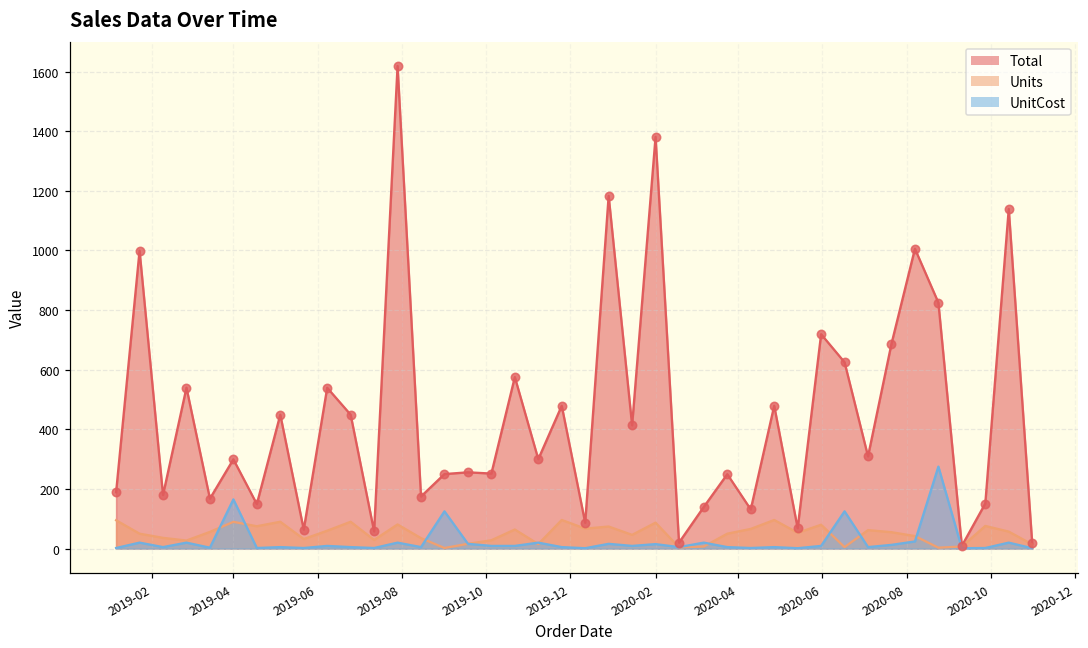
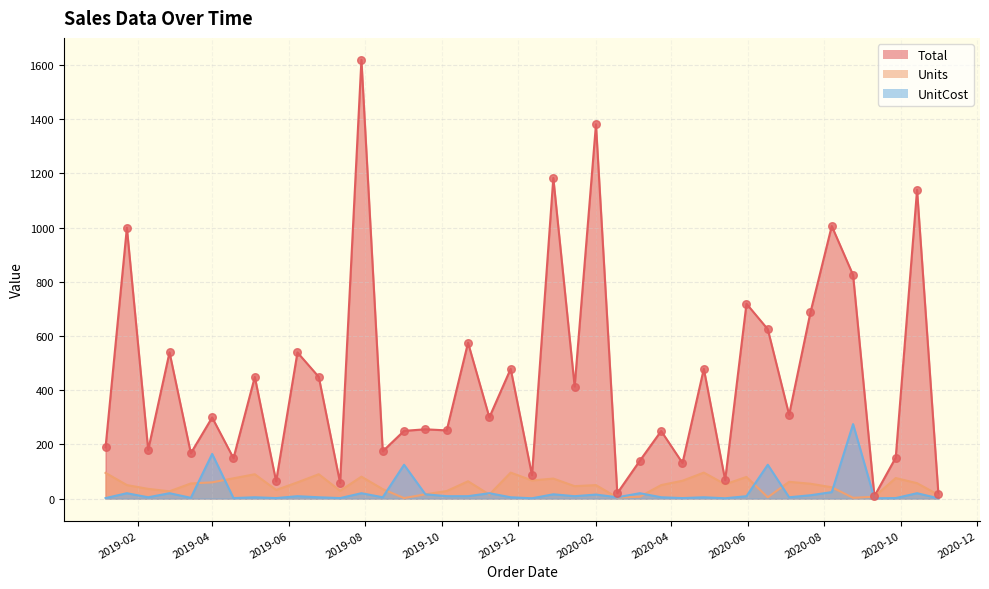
Units, 2019-04: 90 -> 60
Units, 2020-02: 90 -> 50
